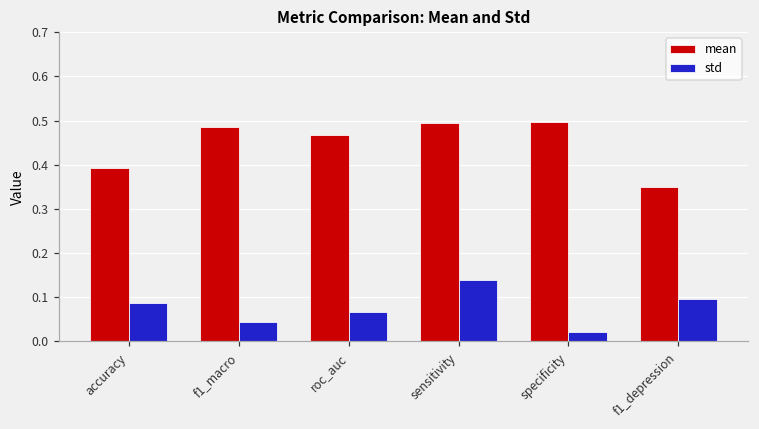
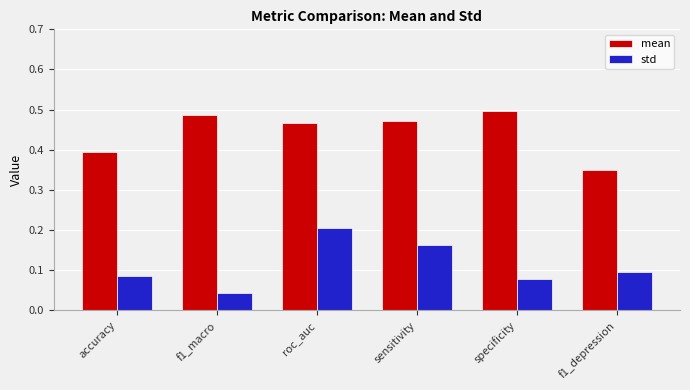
std, roc_auc: 0.07 -> 0.20
mean, sensitivity: 0.49 -> 0.47
std, sensitivity: 0.14 -> 0.16
std, specificity: 0.02 -> 0.08
